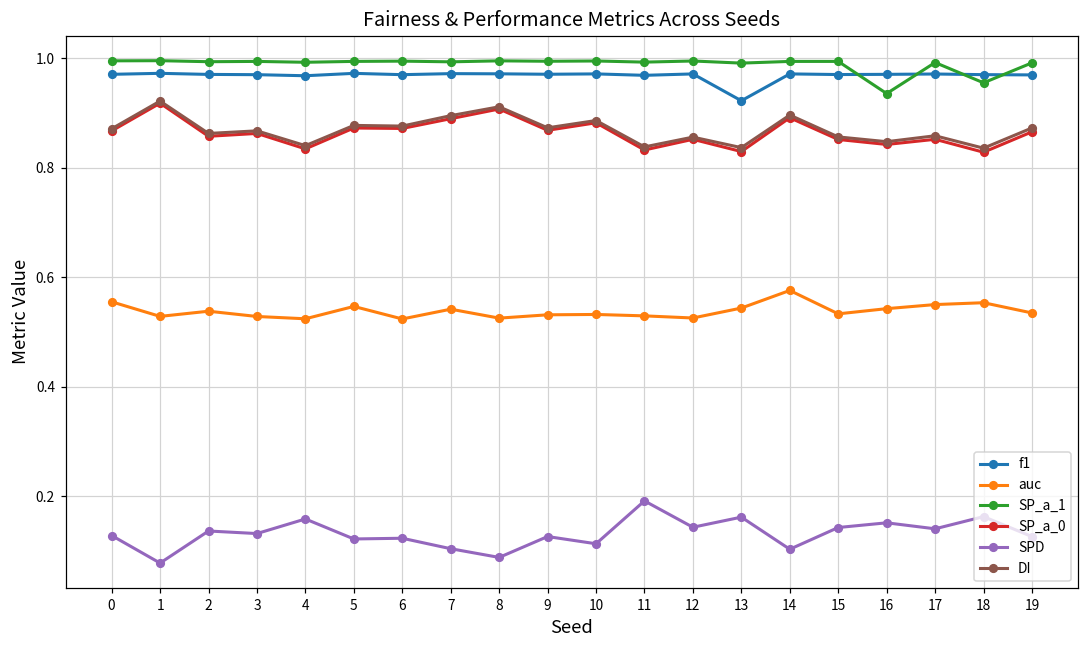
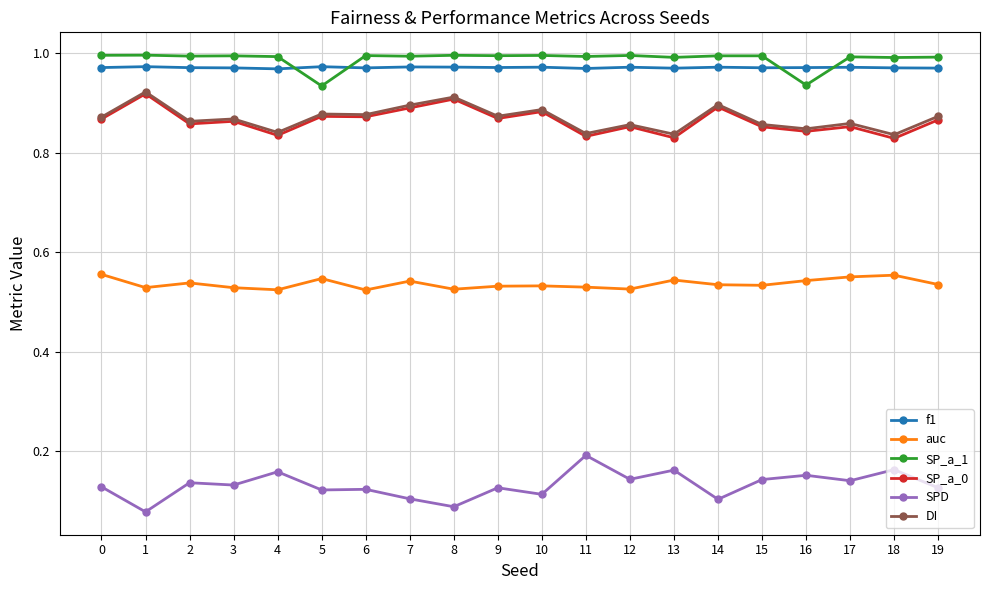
SP_a_1, 5: 0.99 -> 0.93
f1, 13: 0.92 -> 0.97
auc, 14: 0.58 -> 0.53
SP_a_1, 18: 0.96 -> 0.99
